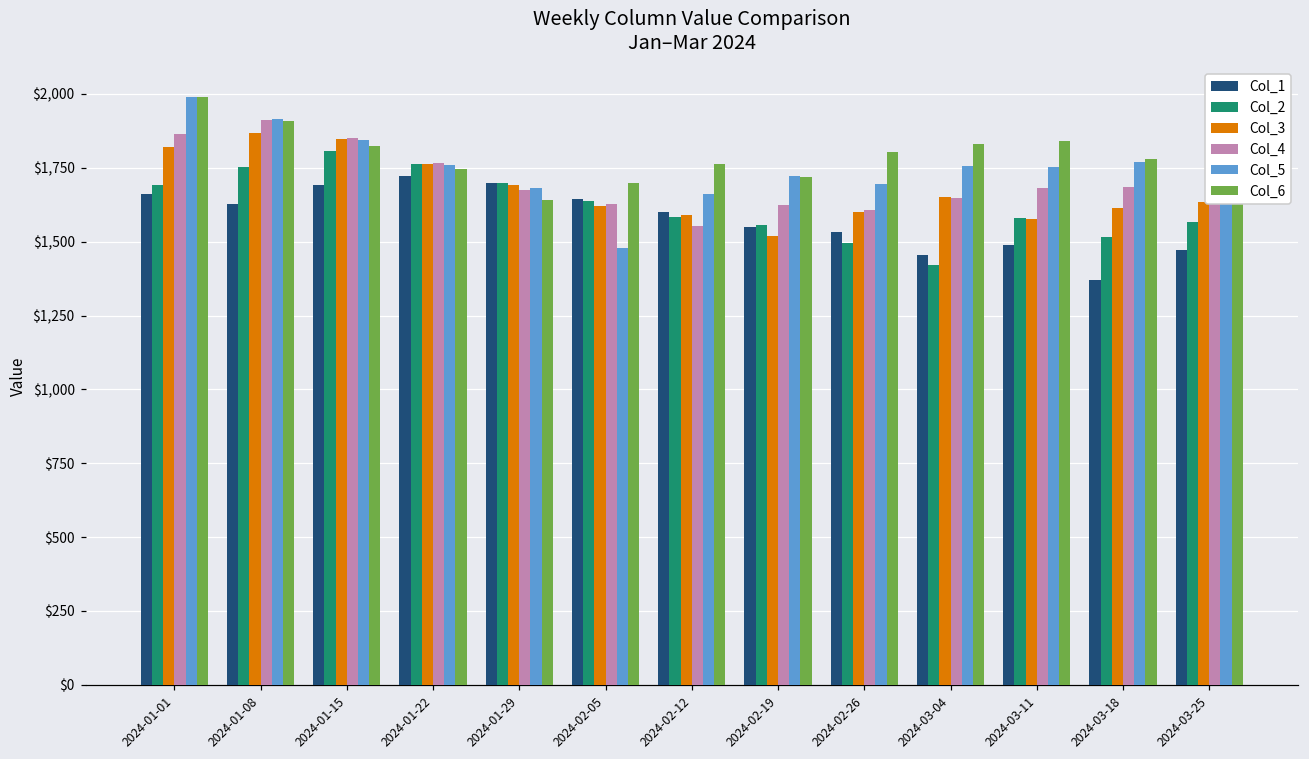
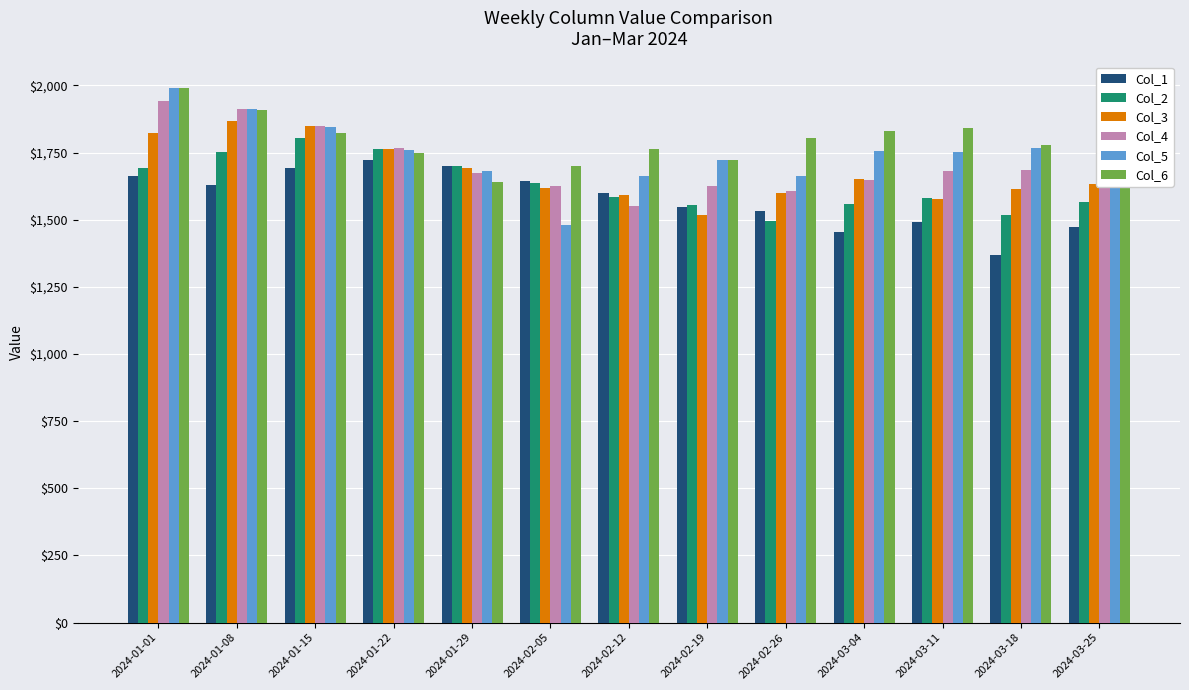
Col_4, 2024-01-01: $1,860 -> $1,940
Col_5, 2024-02-26: $1,690 -> $1,660
Col_2, 2024-03-04: $1,420 -> $1,560
